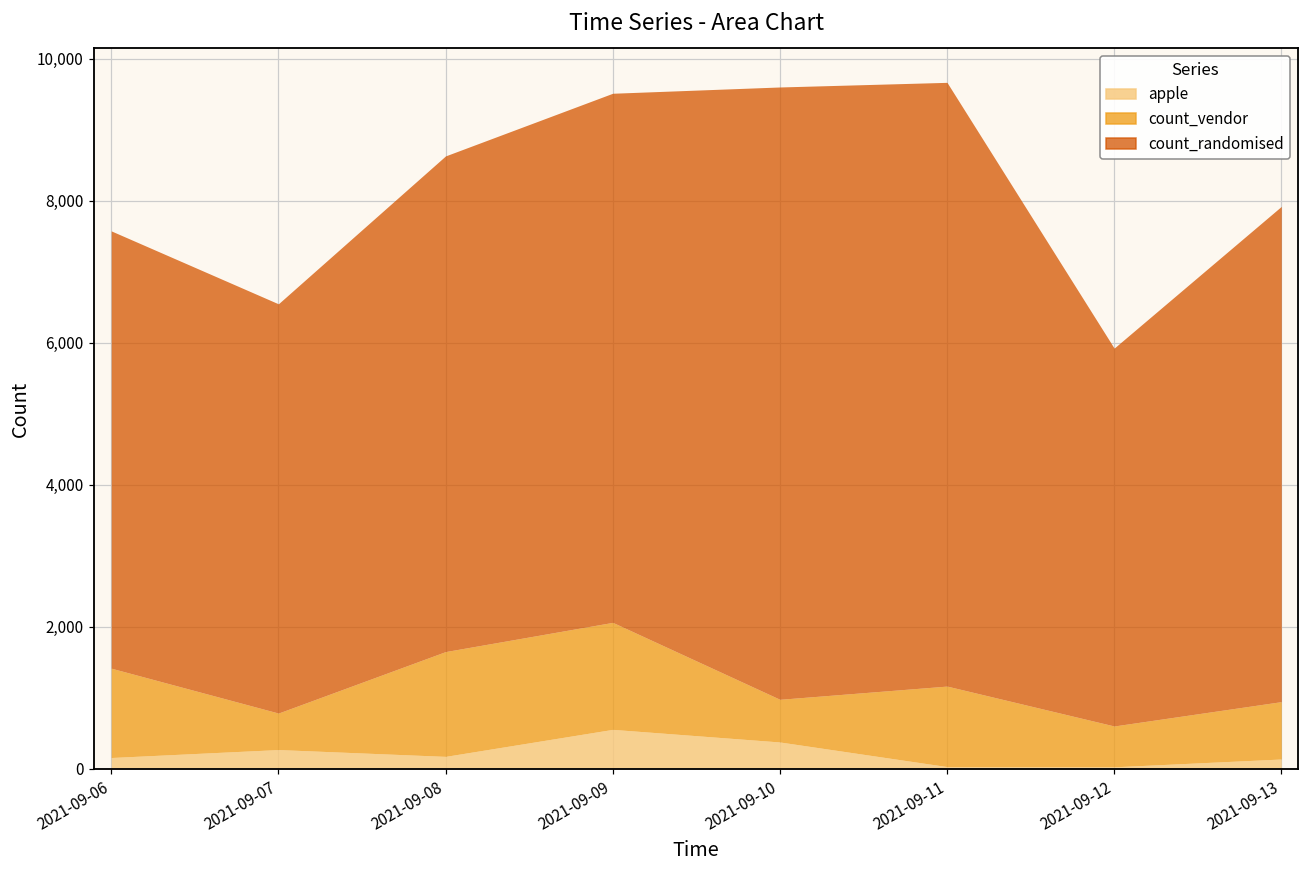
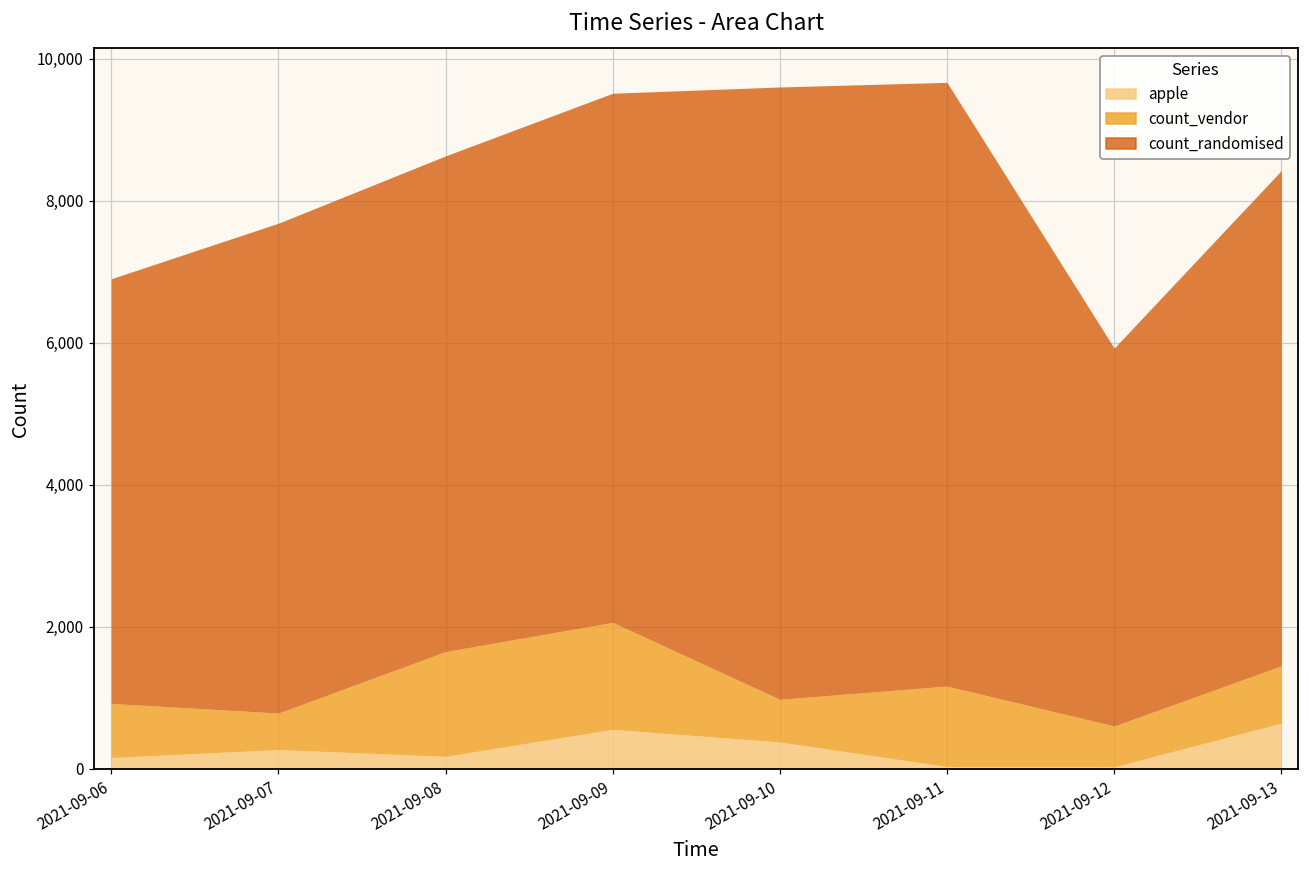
count_vendor, 2021-09-06: 1,300 -> 800
count_randomised, 2021-09-06: 6,200 -> 6,000
count_randomised, 2021-09-07: 5,800 -> 6,900
apple, 2021-09-13: 100 -> 600
